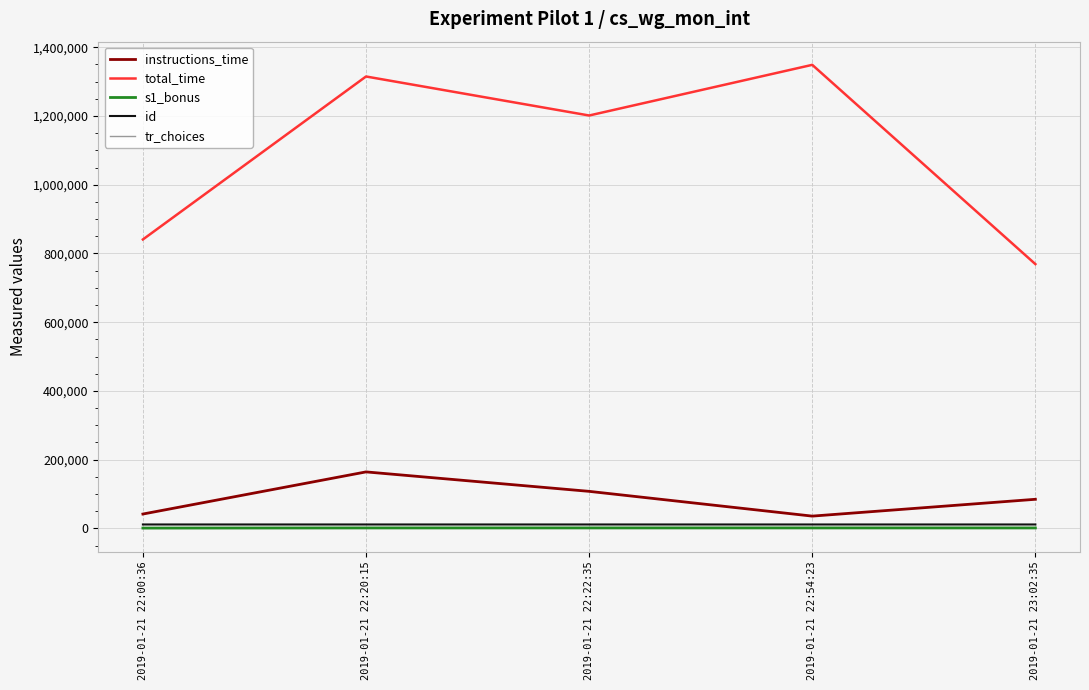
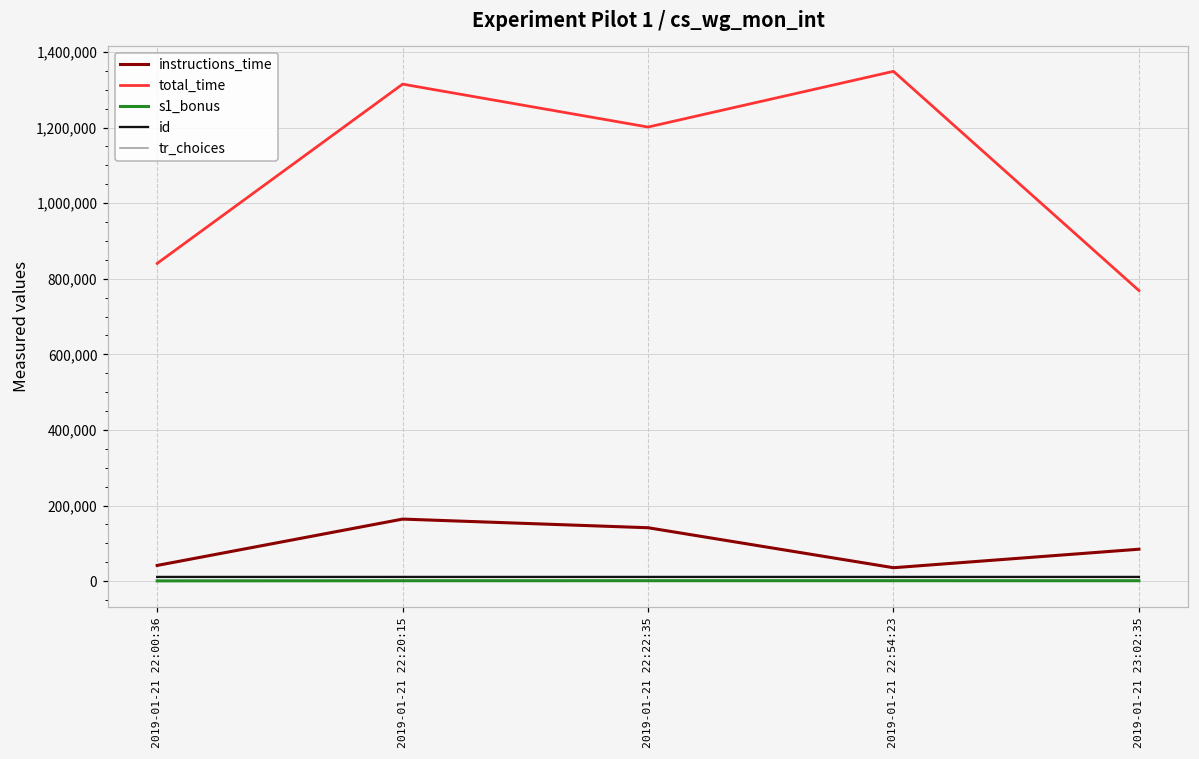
instructions_time, 2019-01-21 22:22:35: 110,000 -> 140,000
